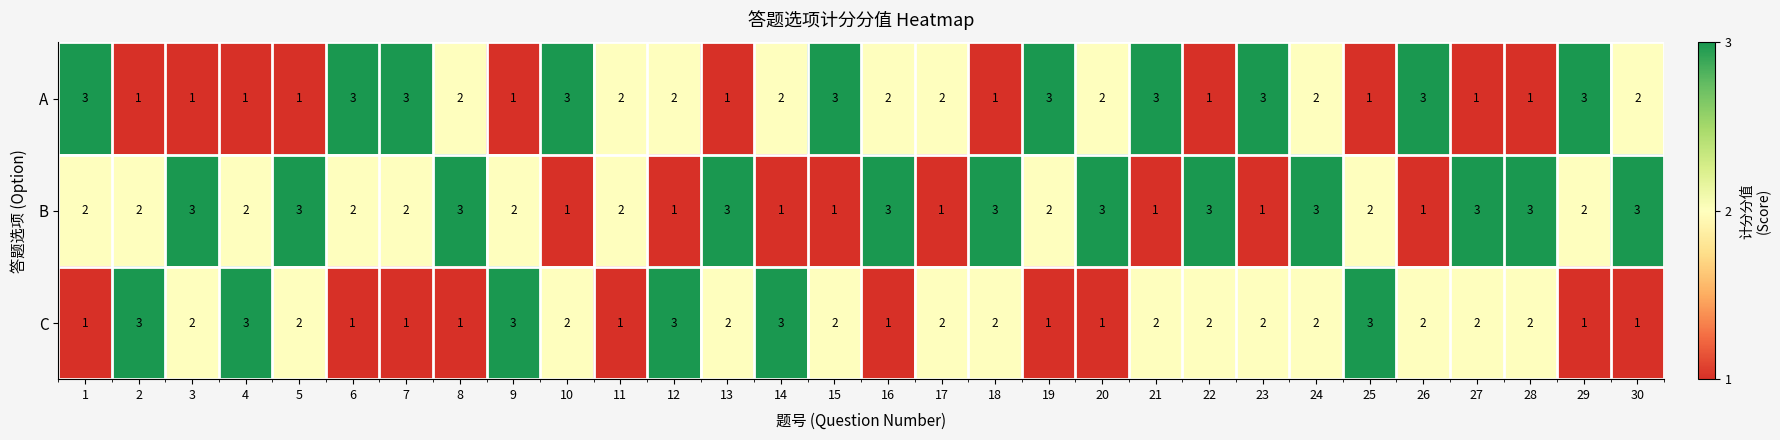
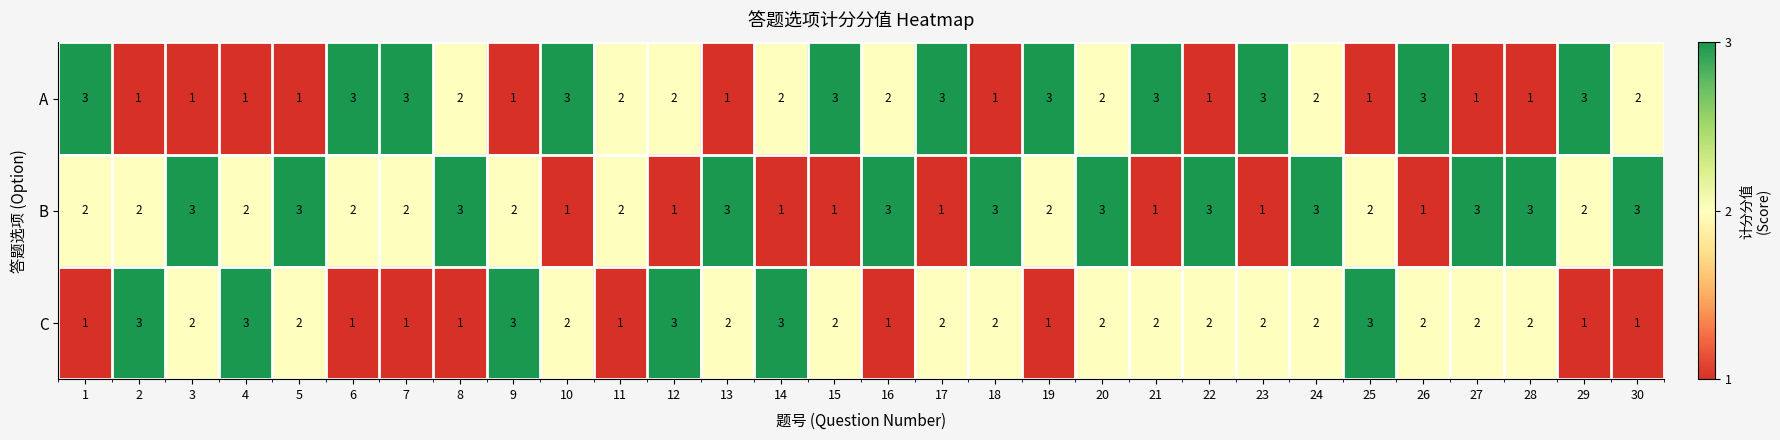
A, 17: 2 -> 3
C, 20: 1 -> 2
